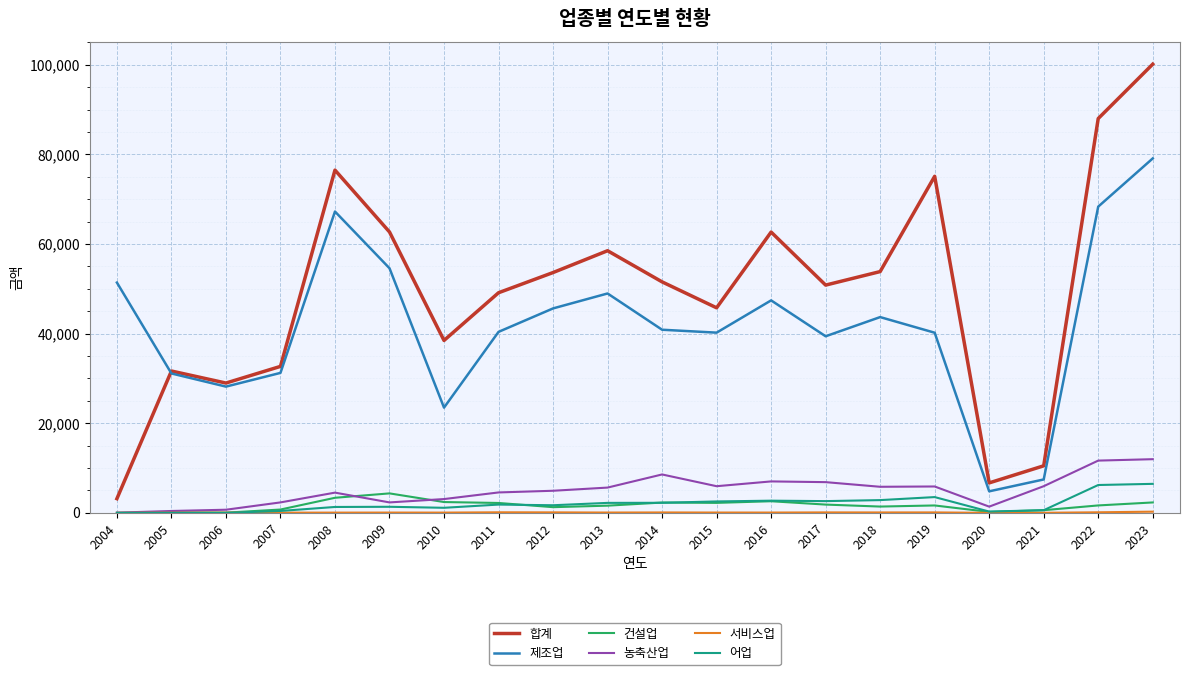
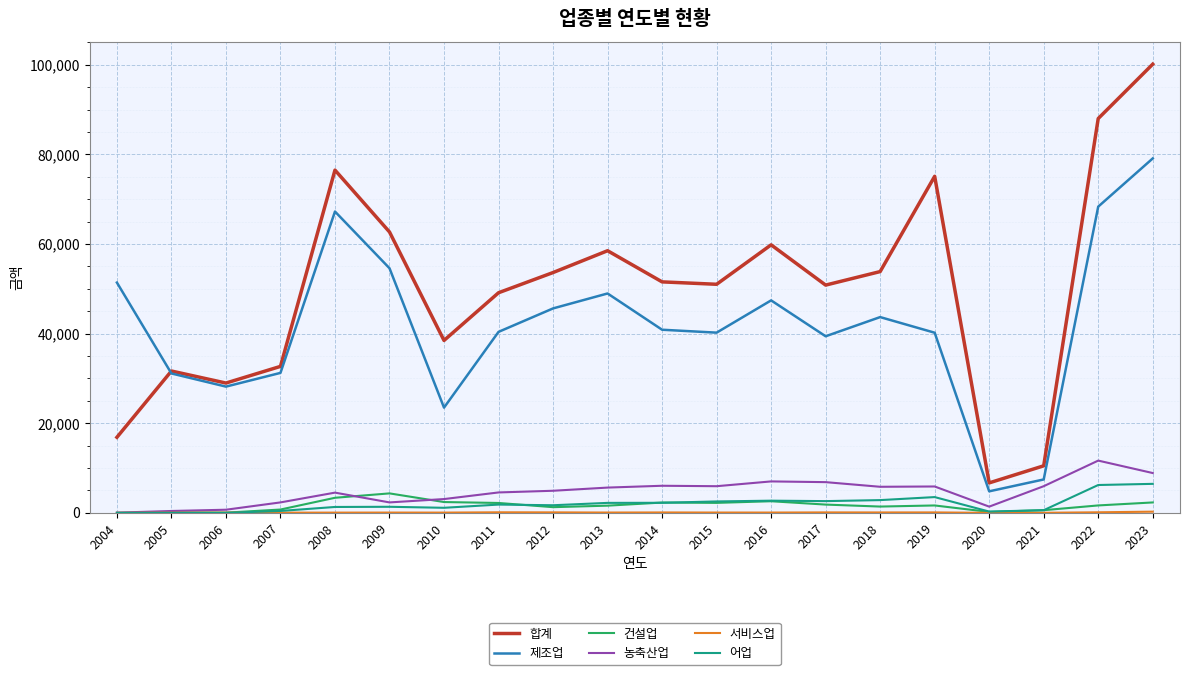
합계, 2004: 3,000 -> 17,000
농축산업, 2014: 9,000 -> 6,000
합계, 2015: 46,000 -> 51,000
합계, 2016: 63,000 -> 60,000
농축산업, 2023: 12,000 -> 9,000
